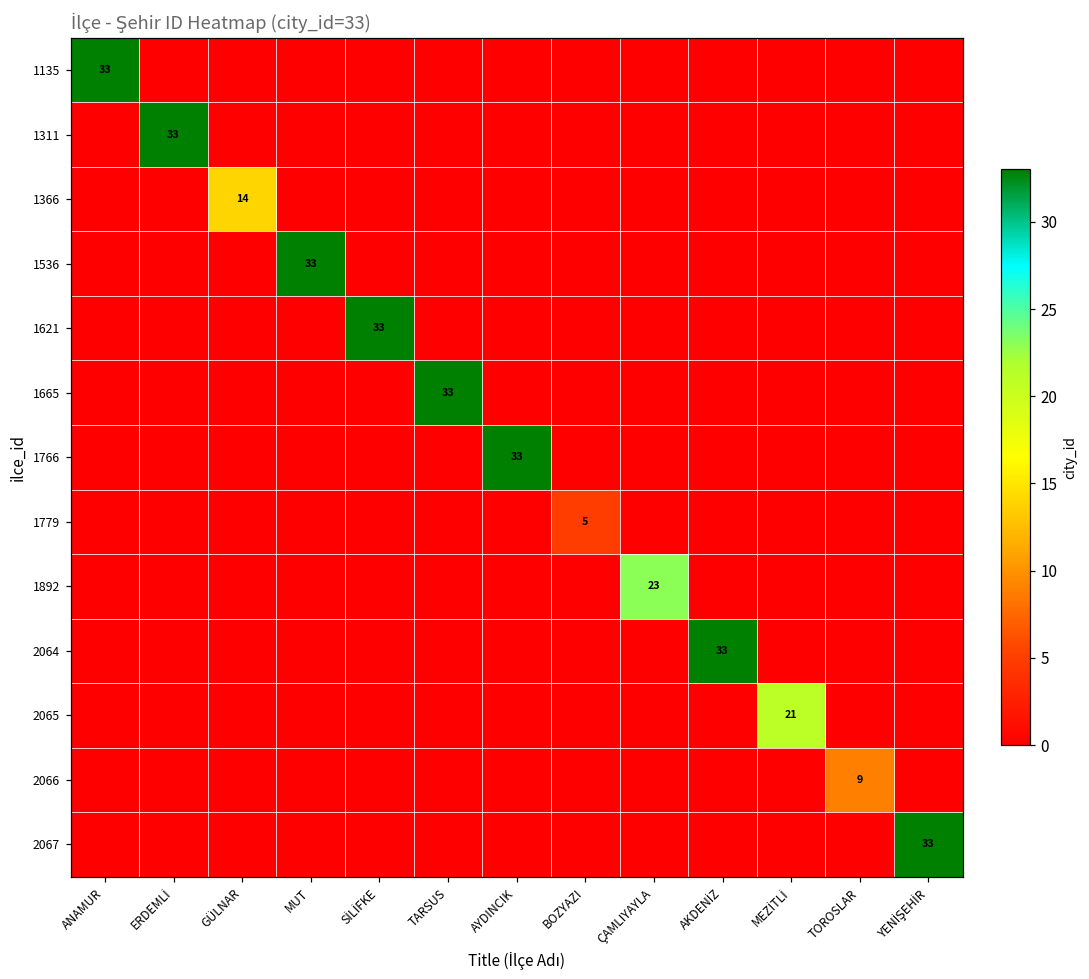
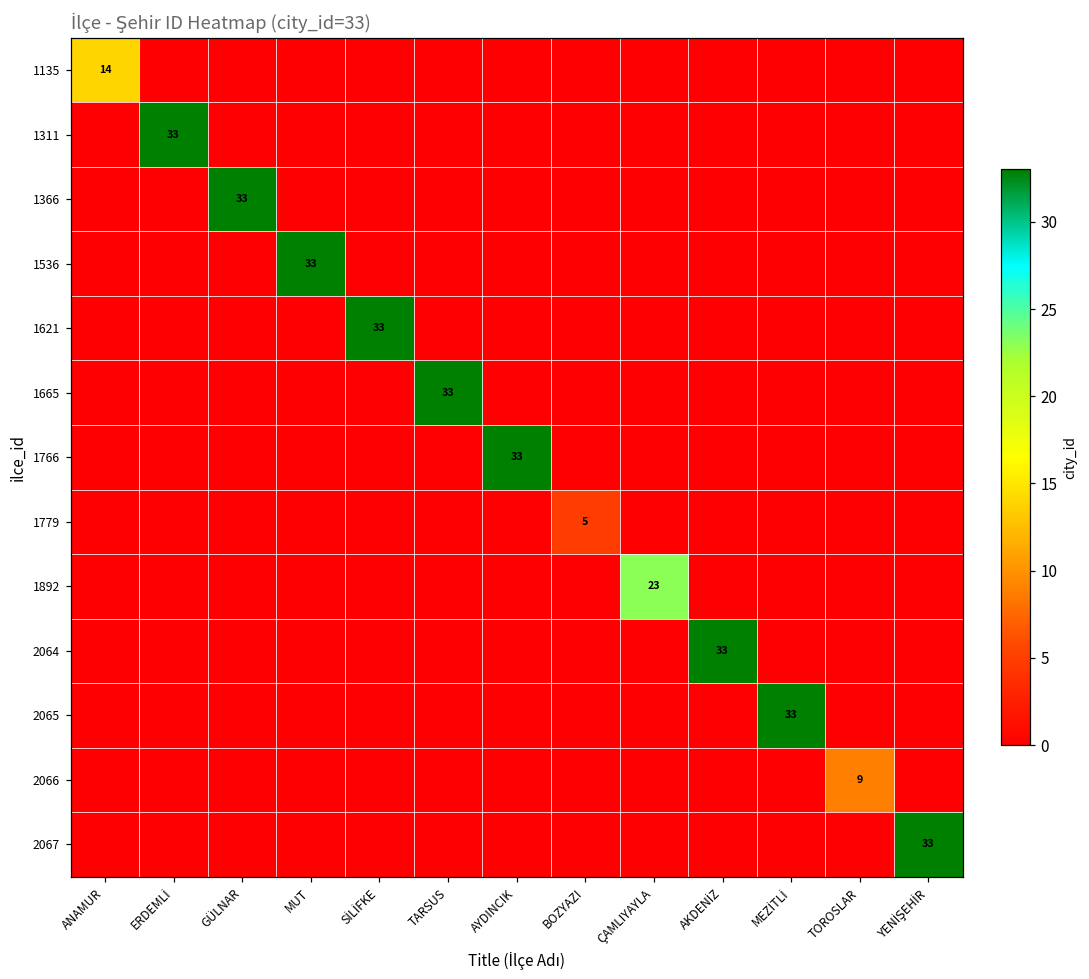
1135, ANAMUR: 33 -> 14
1366, GÜLNAR: 14 -> 33
2065, MEZİTLİ: 21 -> 33
